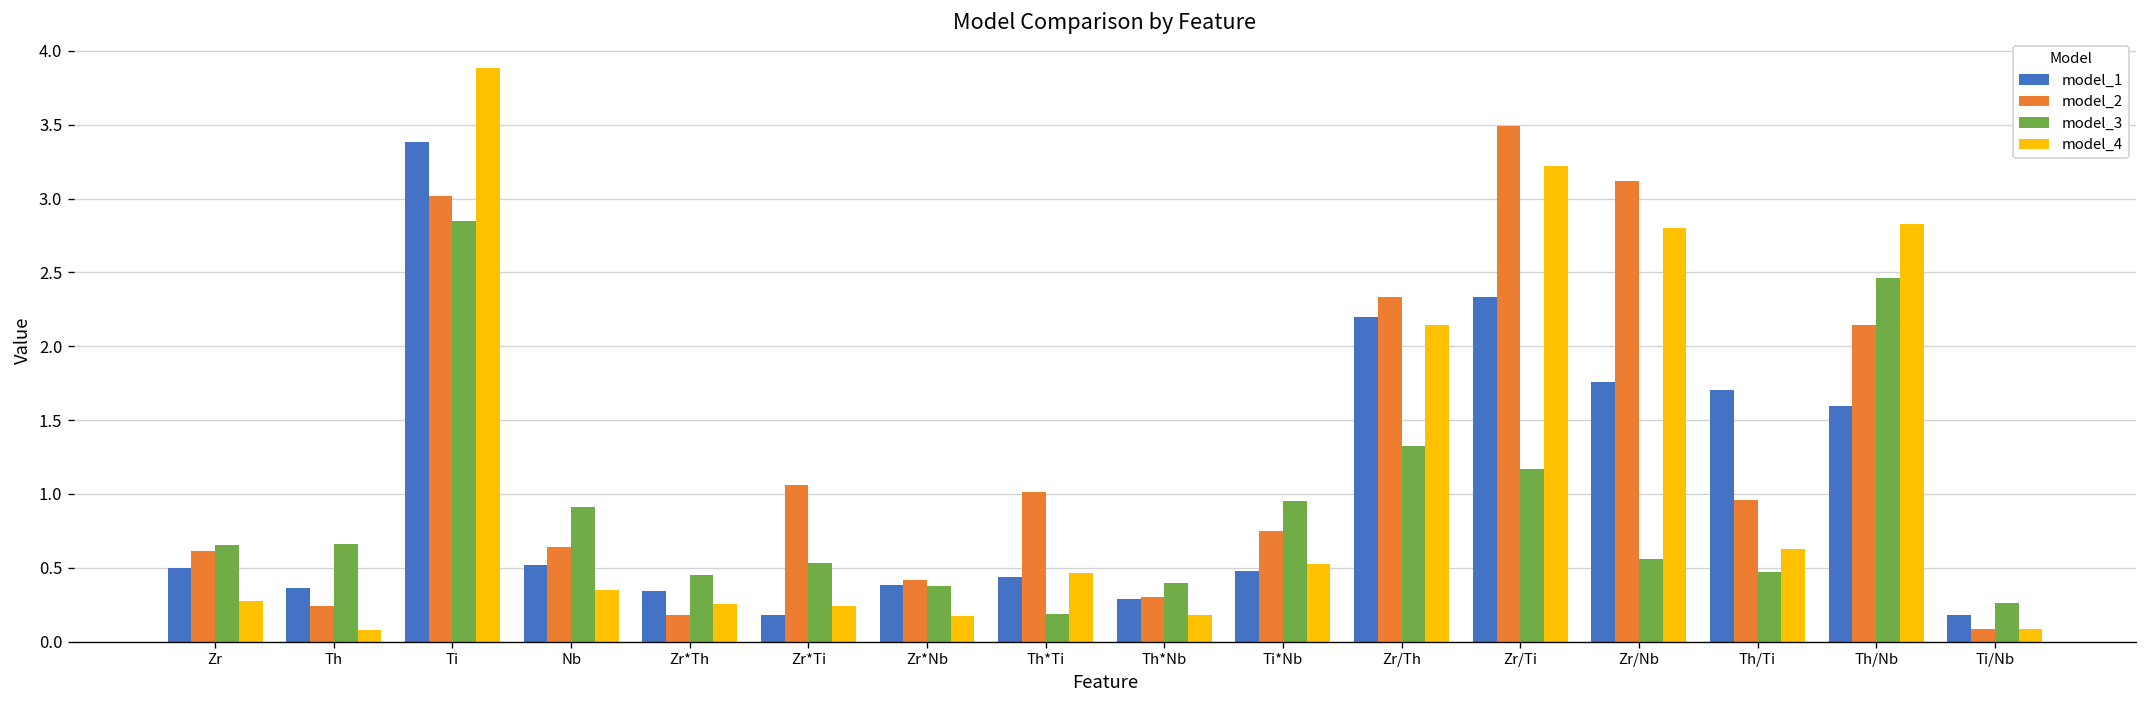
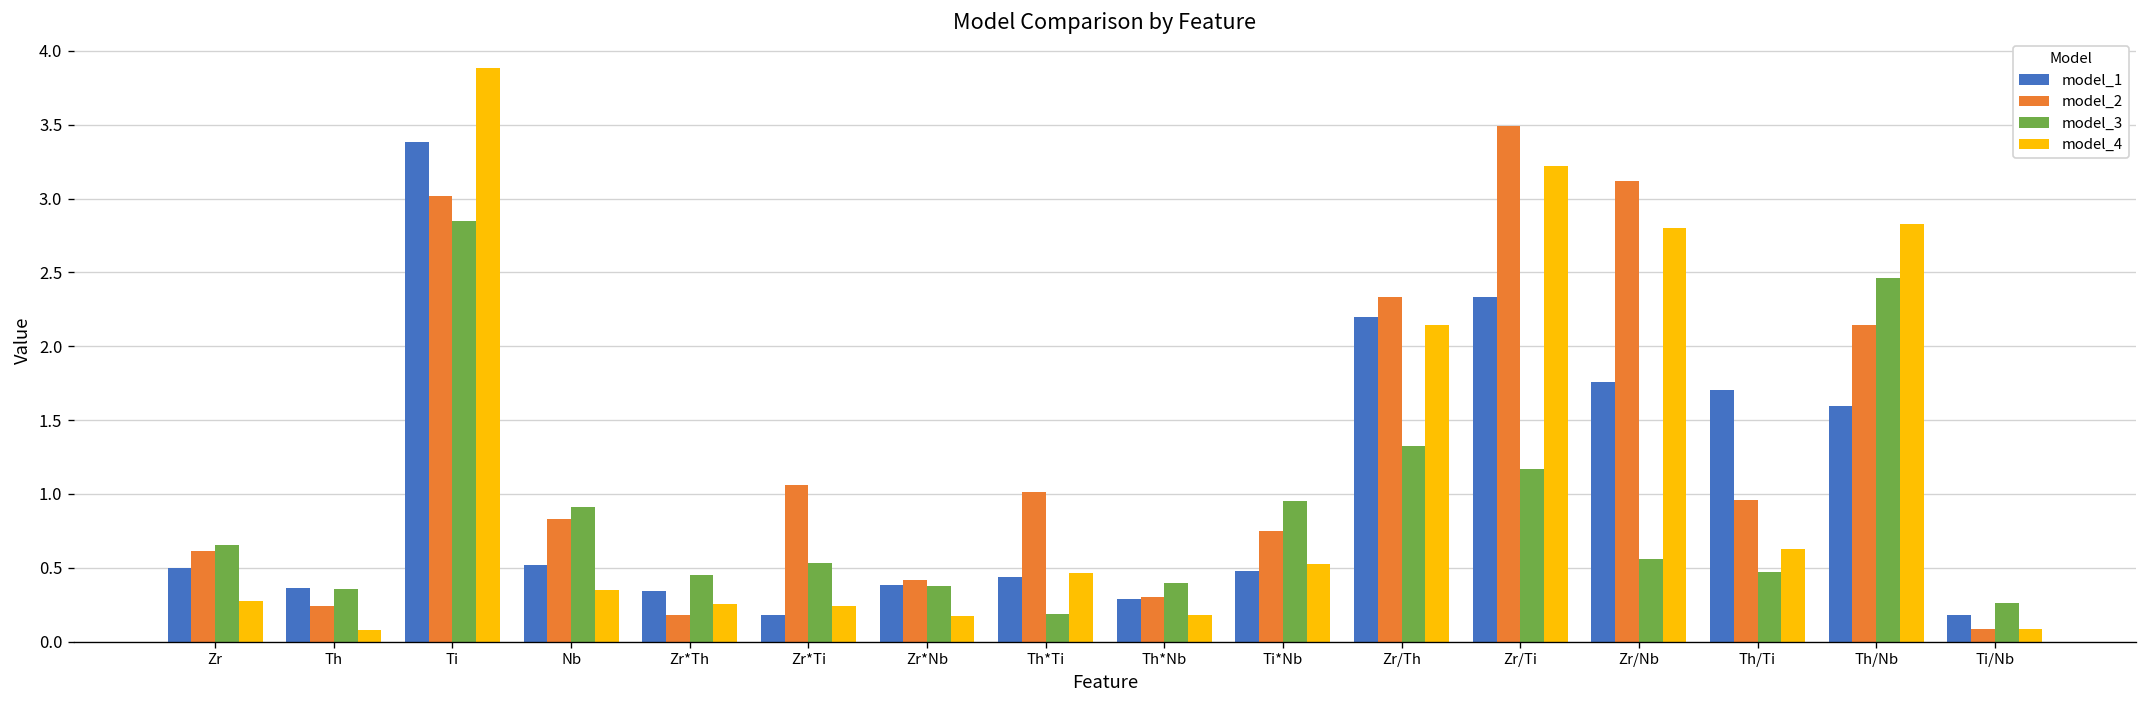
model_3, Th: 0.66 -> 0.36
model_2, Nb: 0.64 -> 0.83
